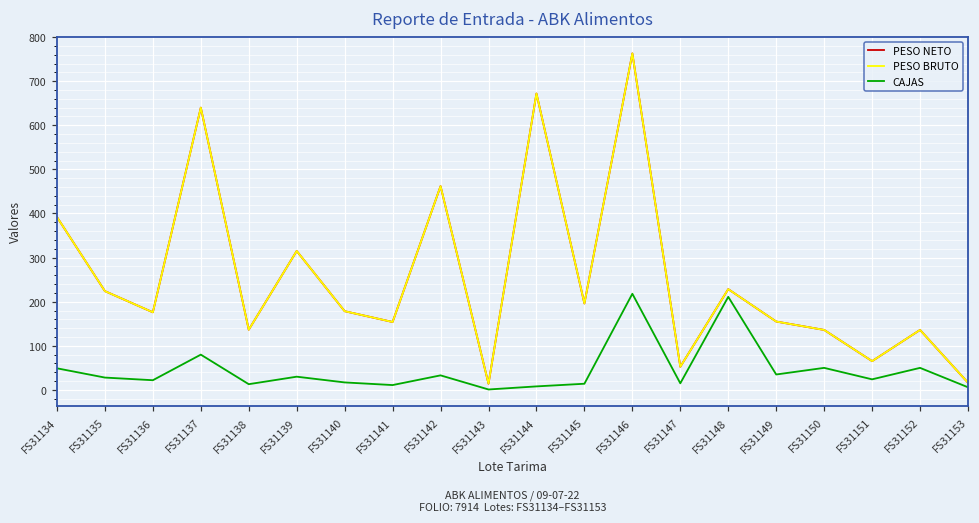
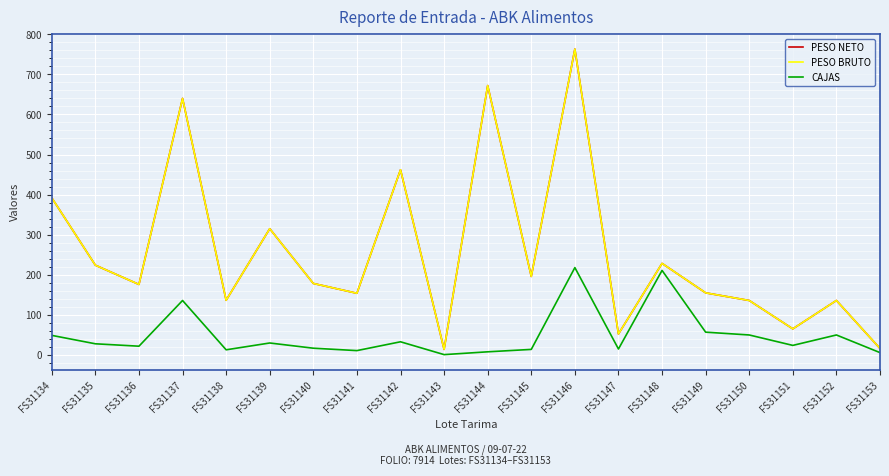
CAJAS, FS31137: 80 -> 140
CAJAS, FS31149: 40 -> 60
